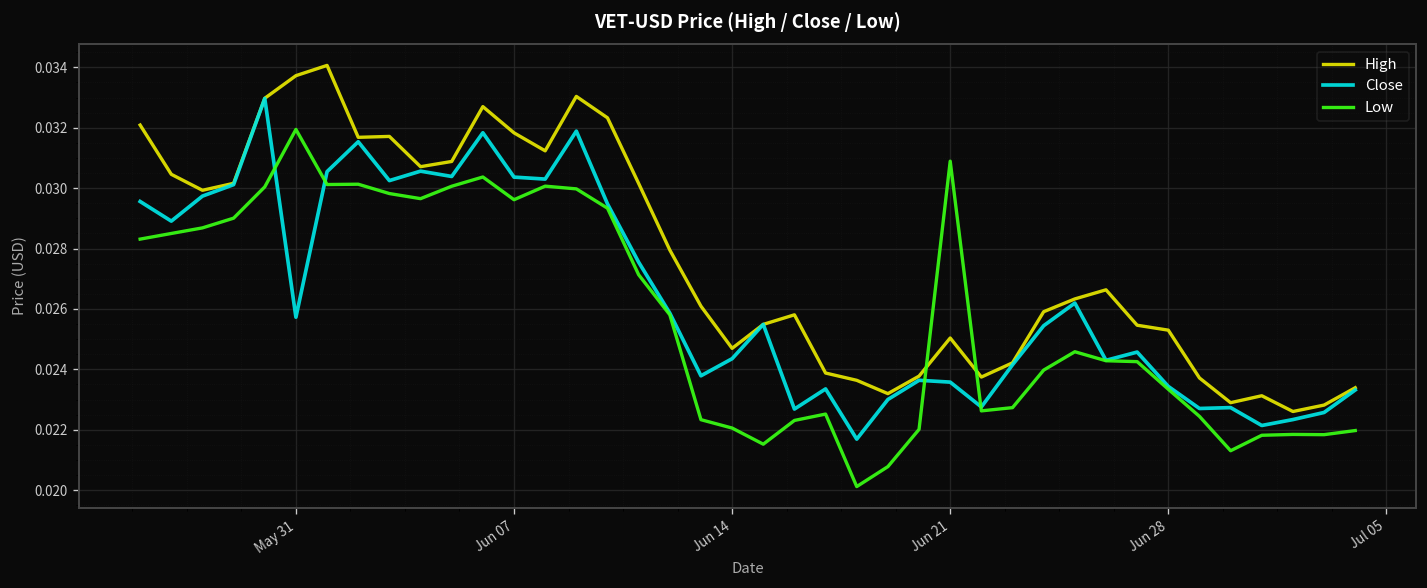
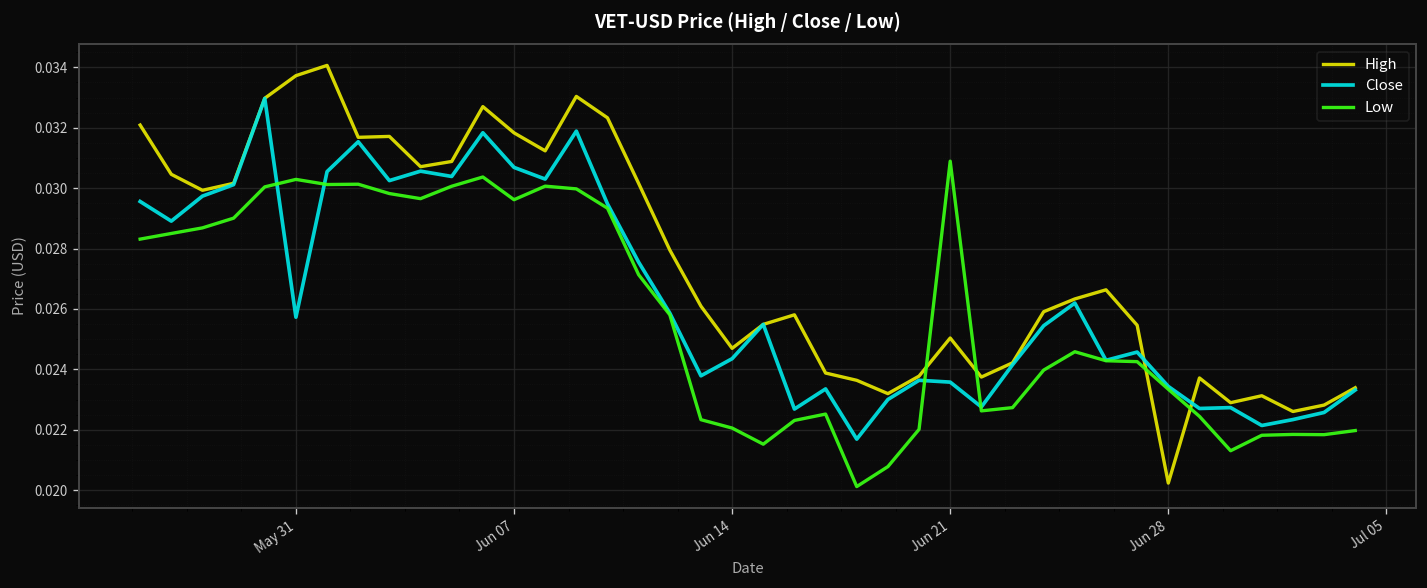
Low, May 31: 0.0319 -> 0.0303
Close, Jun 07: 0.0304 -> 0.0307
High, Jun 28: 0.0253 -> 0.0202
